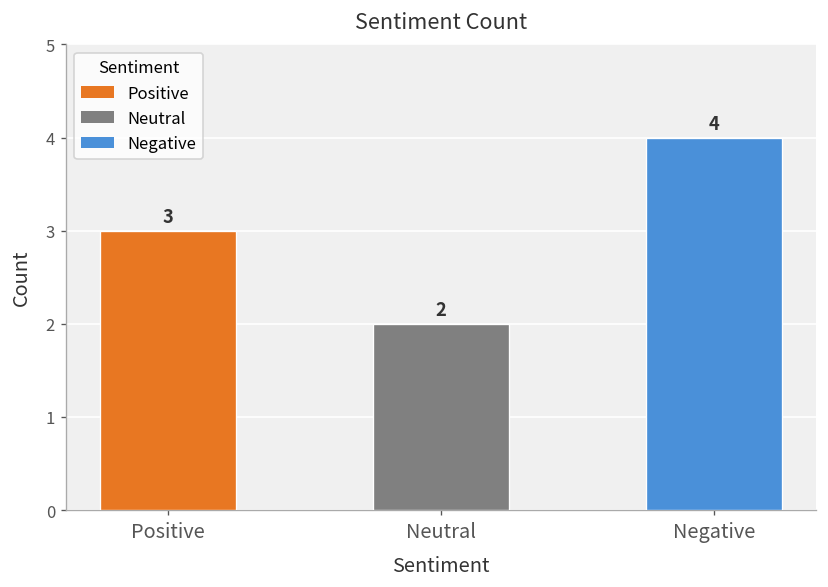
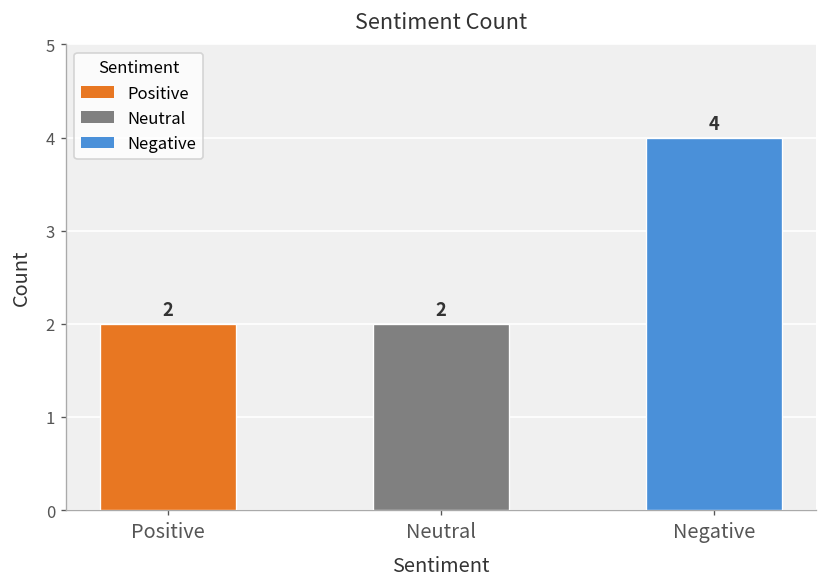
Positive: 3 -> 2
